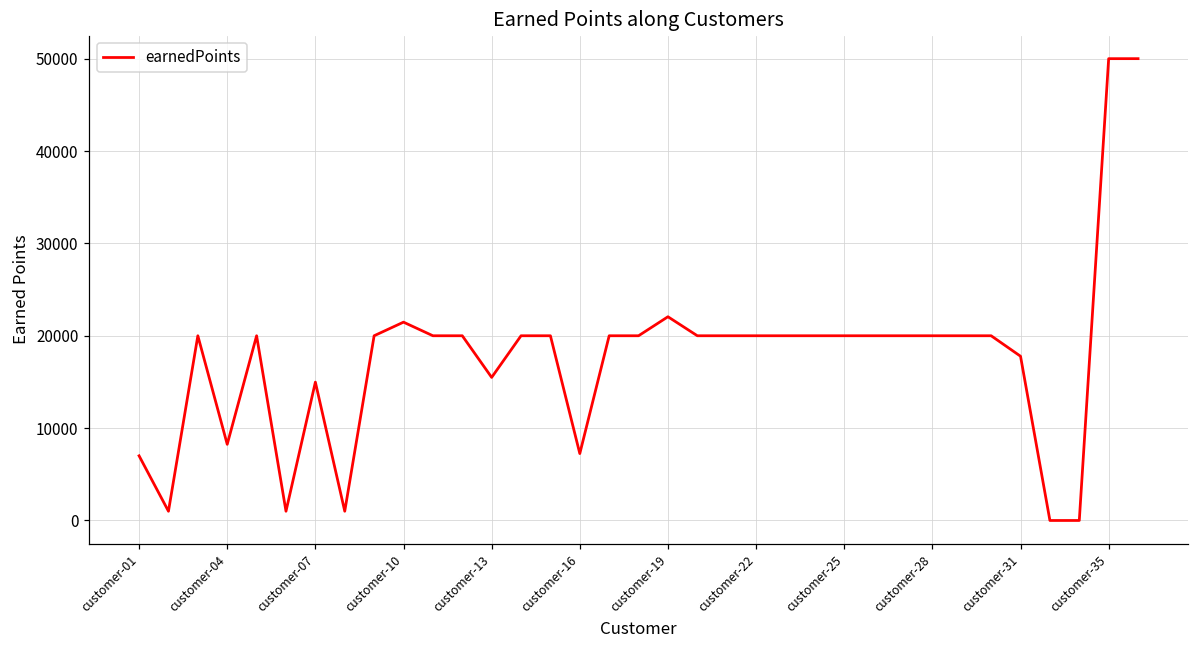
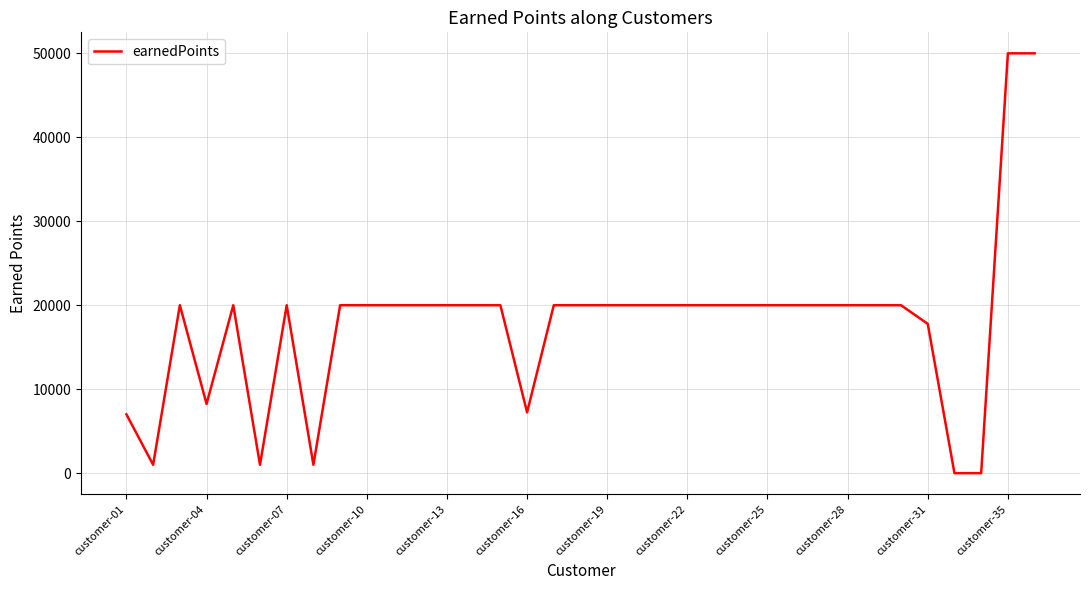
customer-07: 15000 -> 20000
customer-10: 21000 -> 20000
customer-13: 15000 -> 20000
customer-19: 22000 -> 20000
